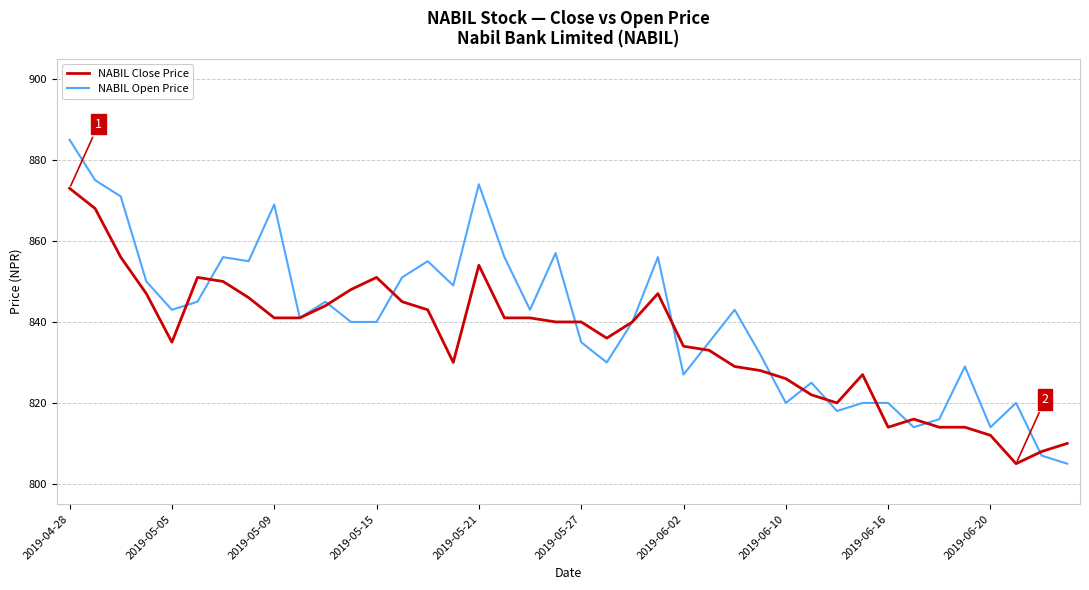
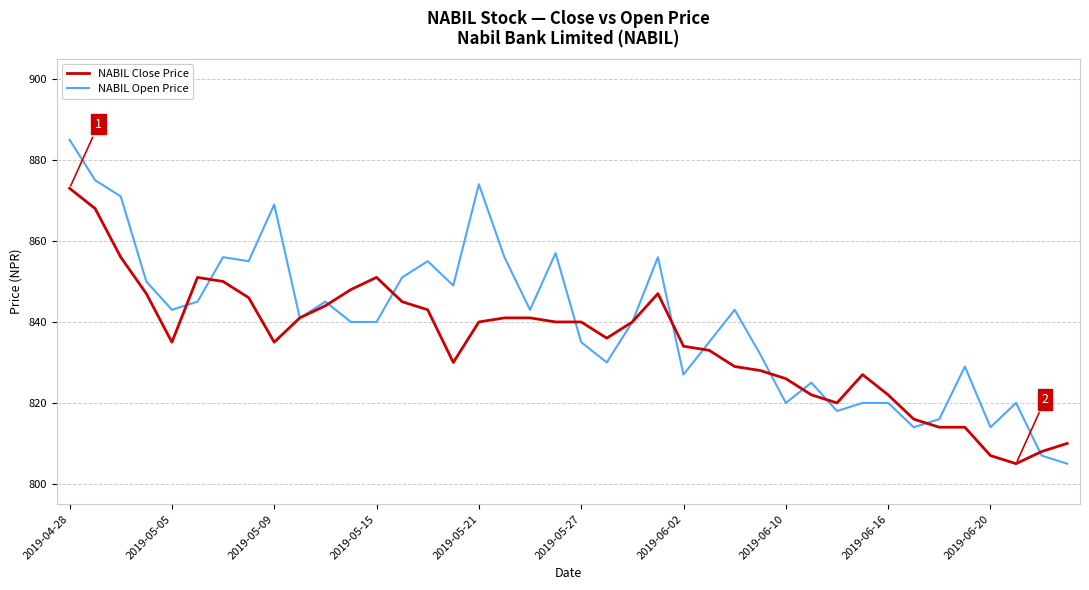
NABIL Close Price, 2019-05-09: 841 -> 835
NABIL Close Price, 2019-05-21: 854 -> 840
NABIL Close Price, 2019-06-16: 814 -> 822
NABIL Close Price, 2019-06-20: 812 -> 807
